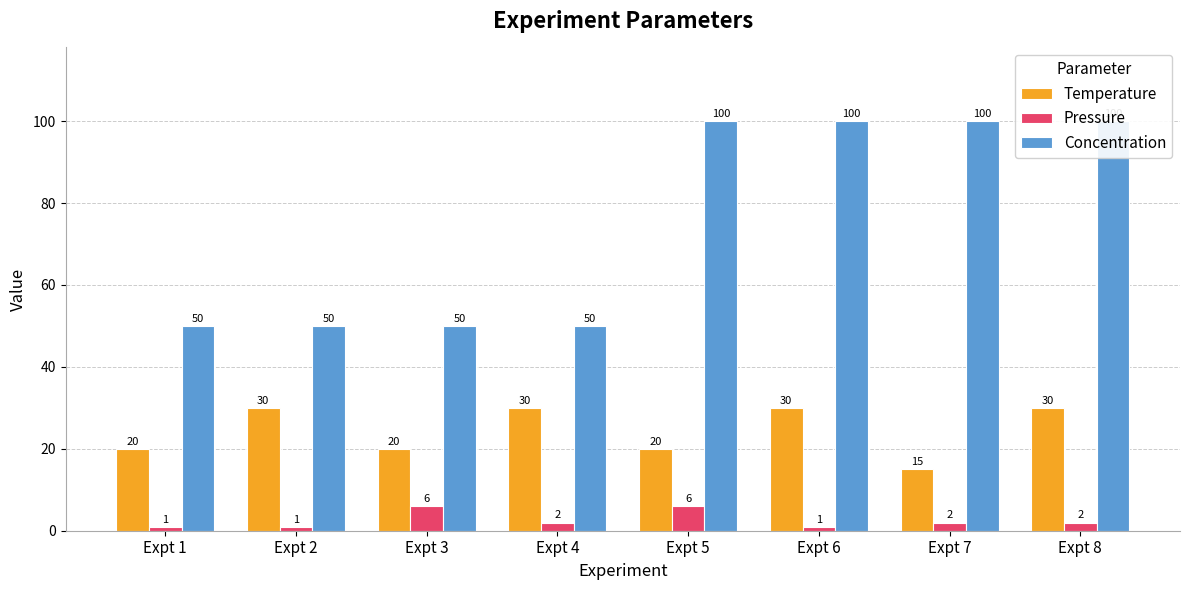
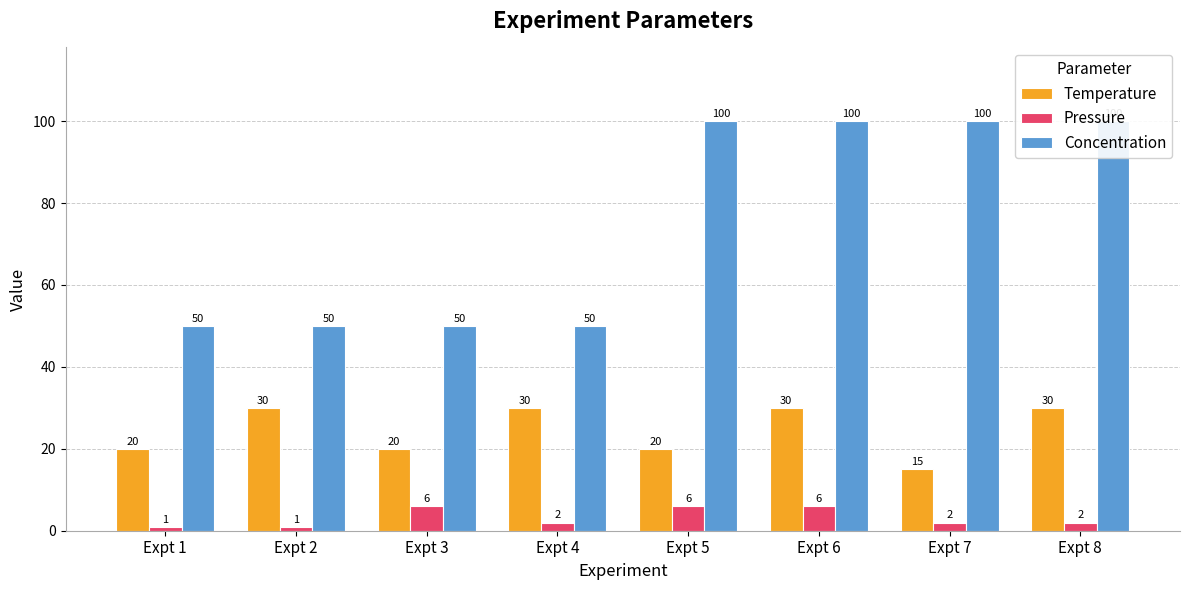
Pressure, Expt 6: 1 -> 6
